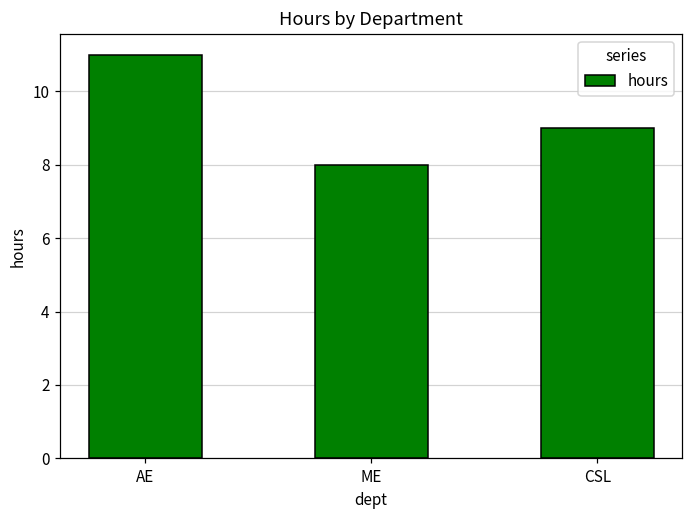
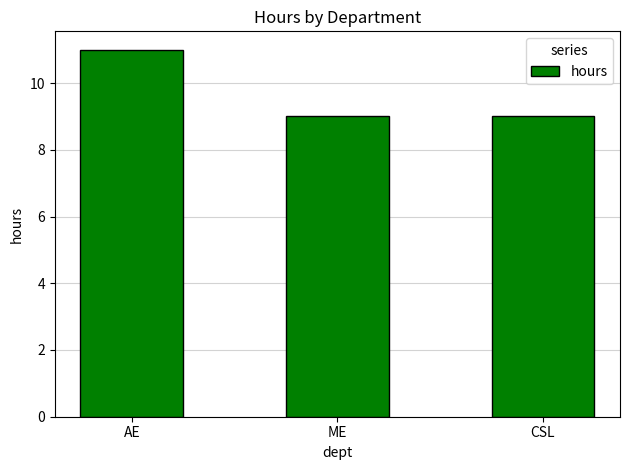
ME: 8 -> 9
